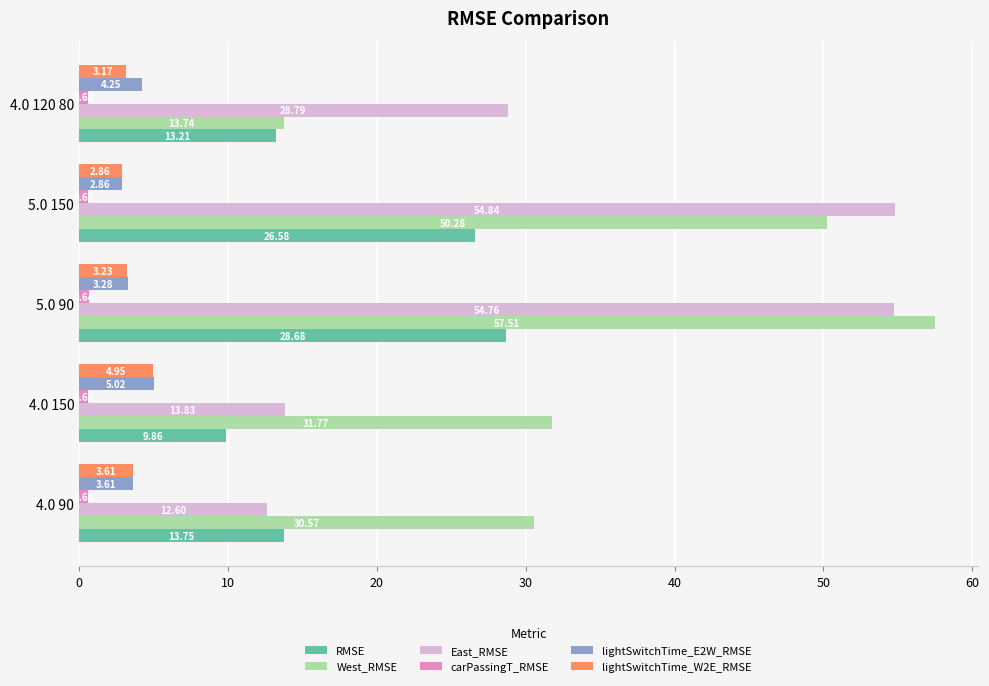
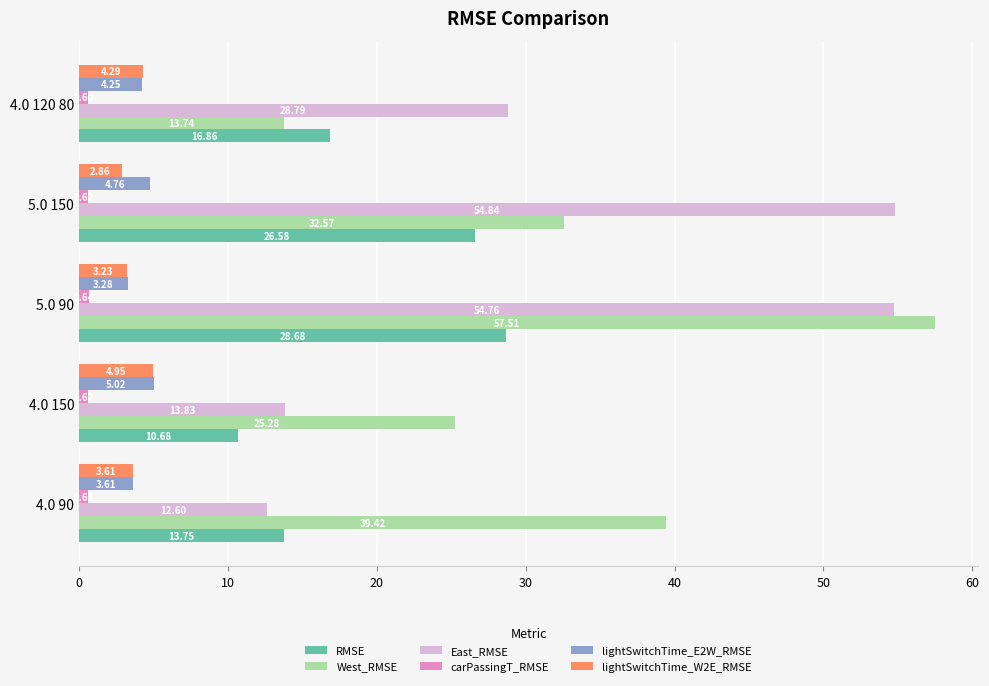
lightSwitchTime_W2E_RMSE, 4.0 120 80: 3.17 -> 4.29
RMSE, 4.0 120 80: 13.21 -> 16.86
lightSwitchTime_E2W_RMSE, 5.0 150: 2.86 -> 4.76
West_RMSE, 5.0 150: 50.28 -> 32.57
West_RMSE, 4.0 150: 31.77 -> 25.28
RMSE, 4.0 150: 9.86 -> 10.68
West_RMSE, 4.0 90: 30.57 -> 39.42
